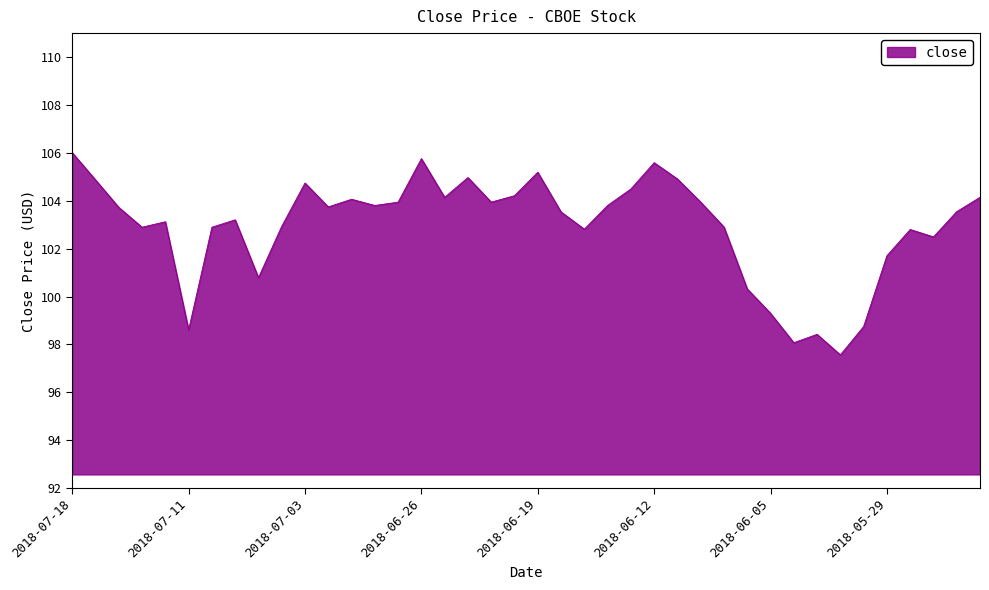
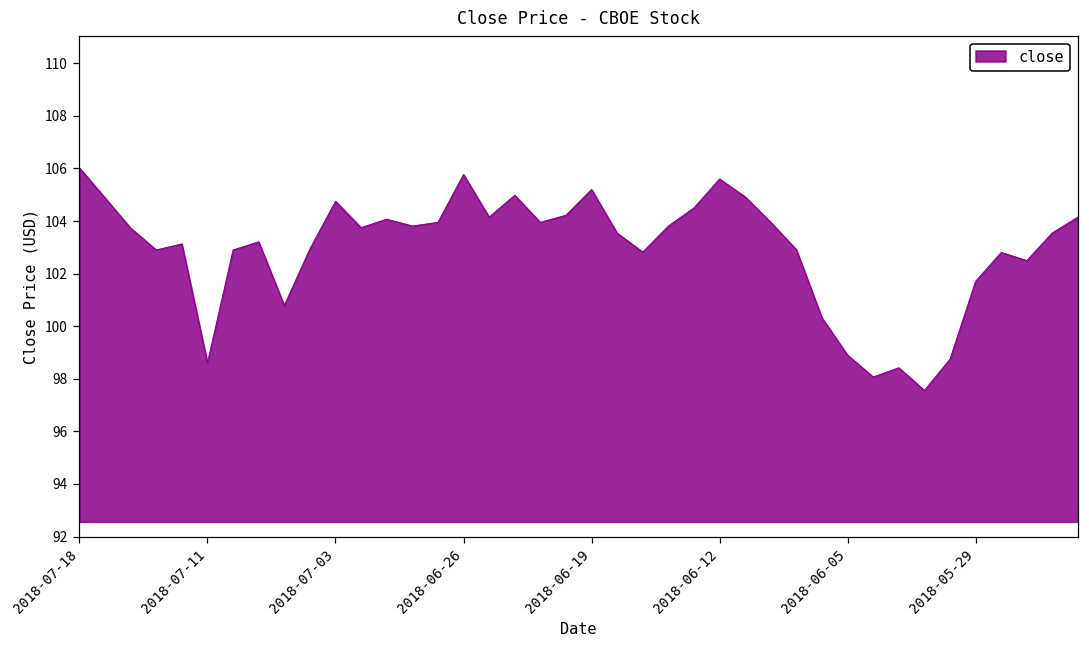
2018-06-05: 99.3 -> 98.9
